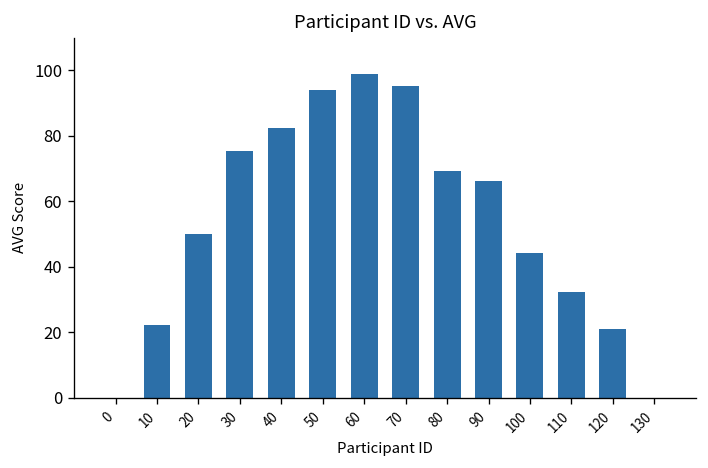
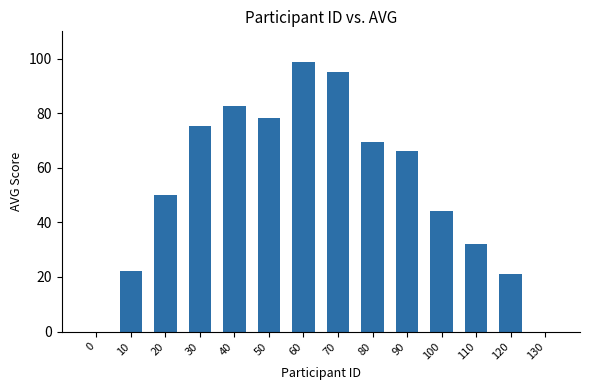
50: 94 -> 78
